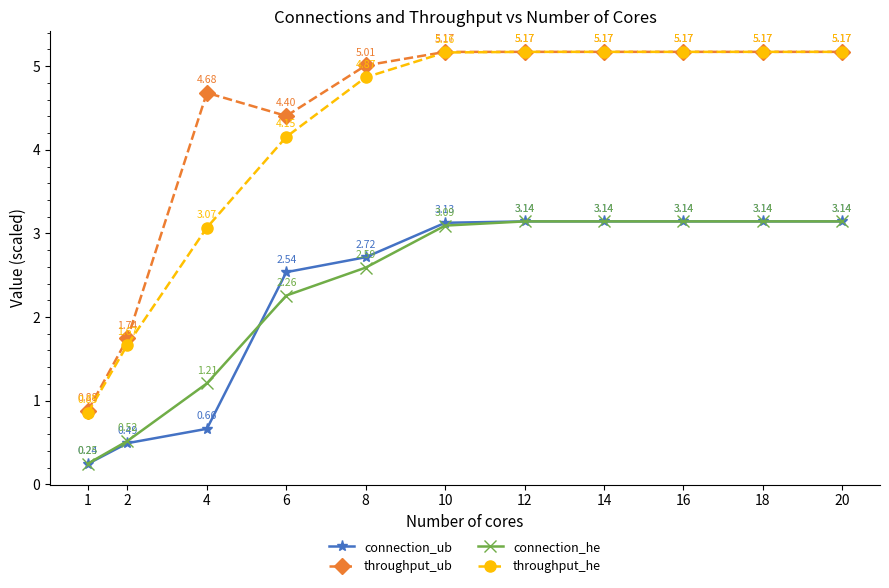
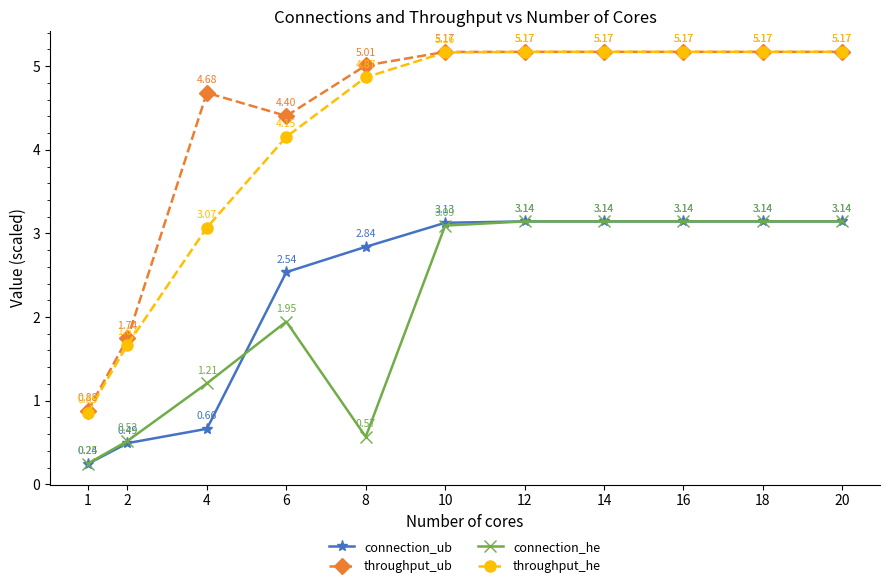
connection_he, 6: 2.26 -> 1.95
connection_ub, 8: 2.72 -> 2.84
connection_he, 8: 2.59 -> 0.57
